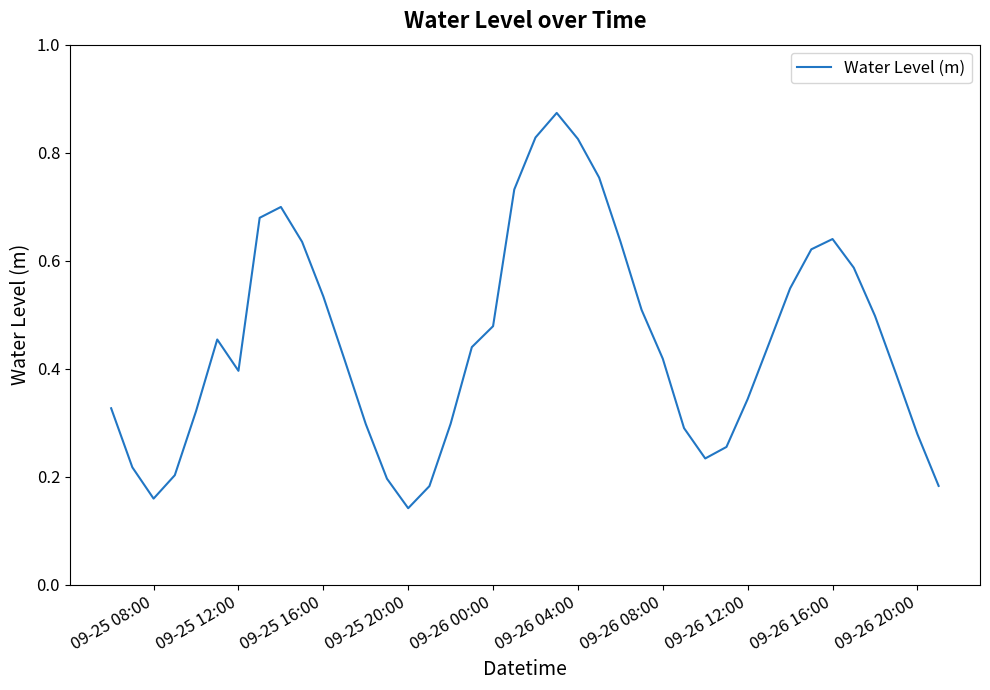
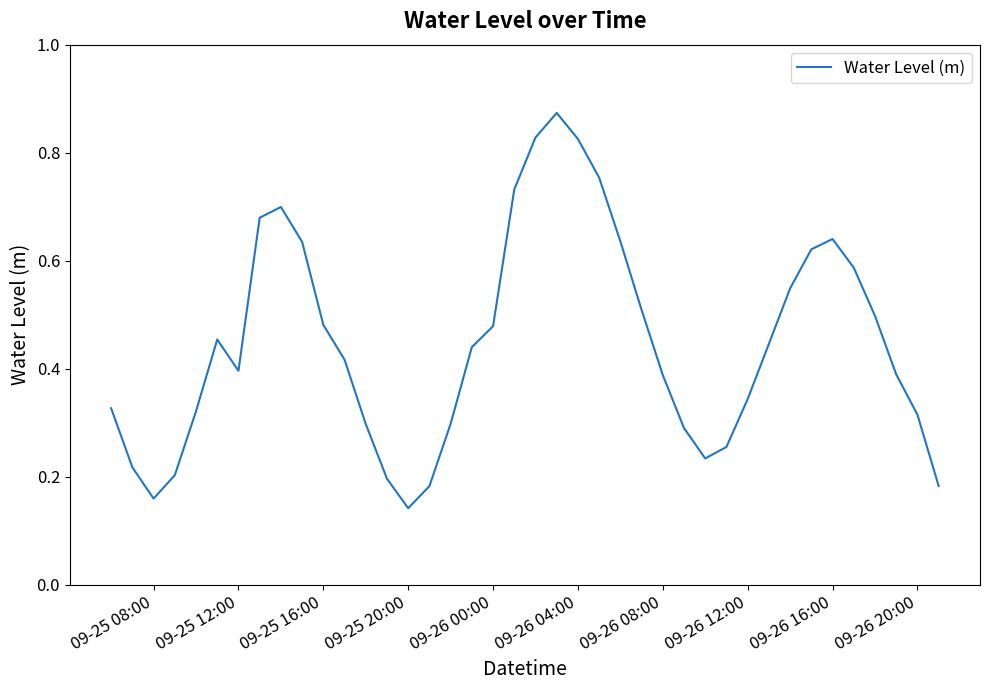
09-25 16:00: 0.53 -> 0.48
09-26 08:00: 0.42 -> 0.39
09-26 20:00: 0.28 -> 0.31
